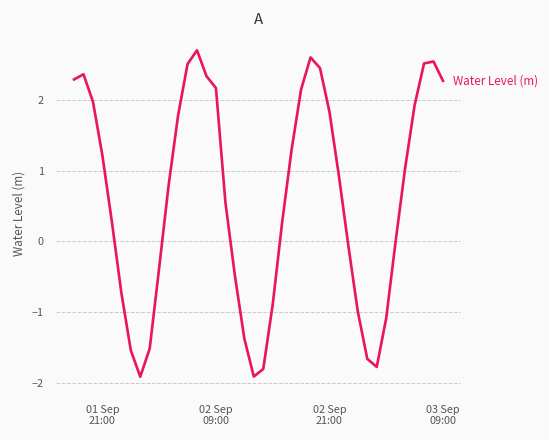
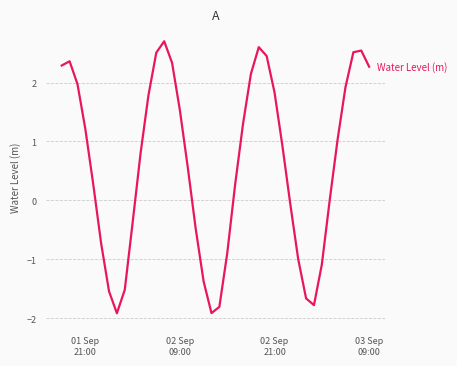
02 Sep 09:00: 2.2 -> 1.5
